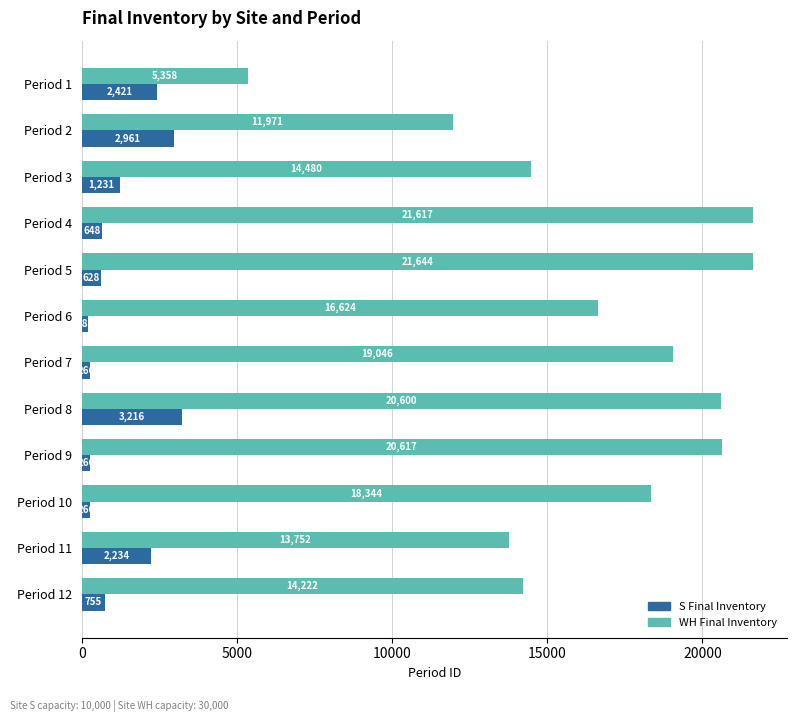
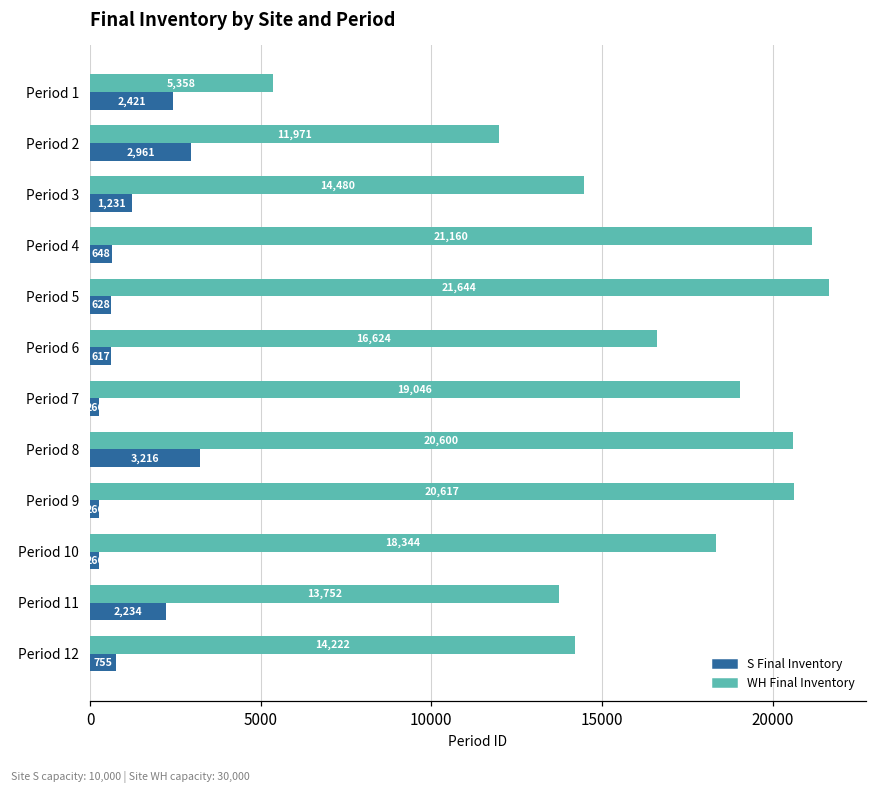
WH Final Inventory, Period 4: 21,617 -> 21,160
S Final Inventory, Period 6: 200 -> 600
